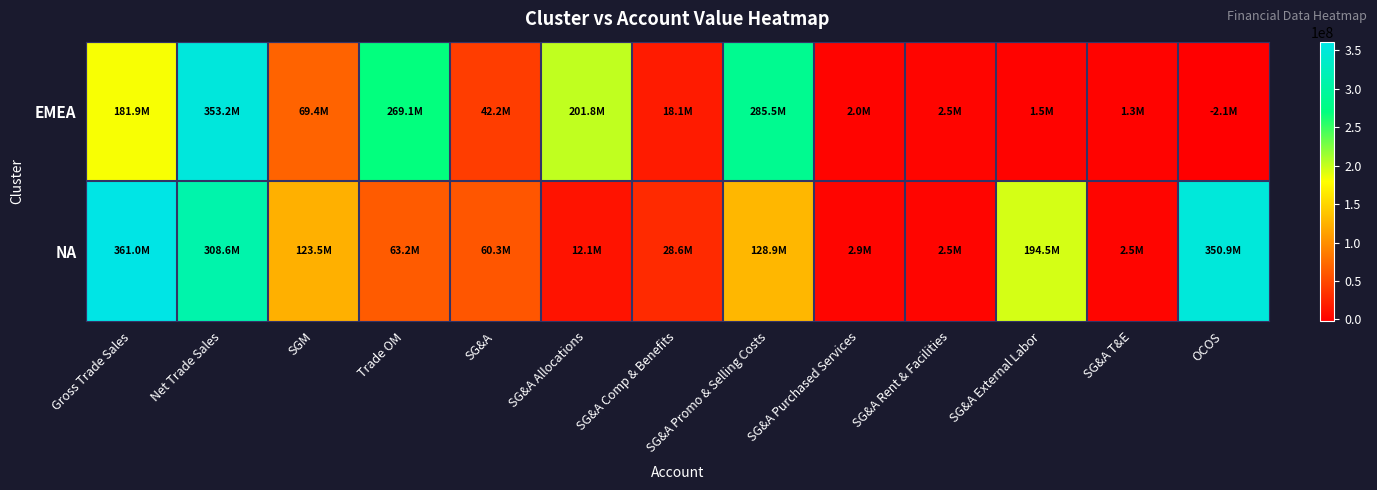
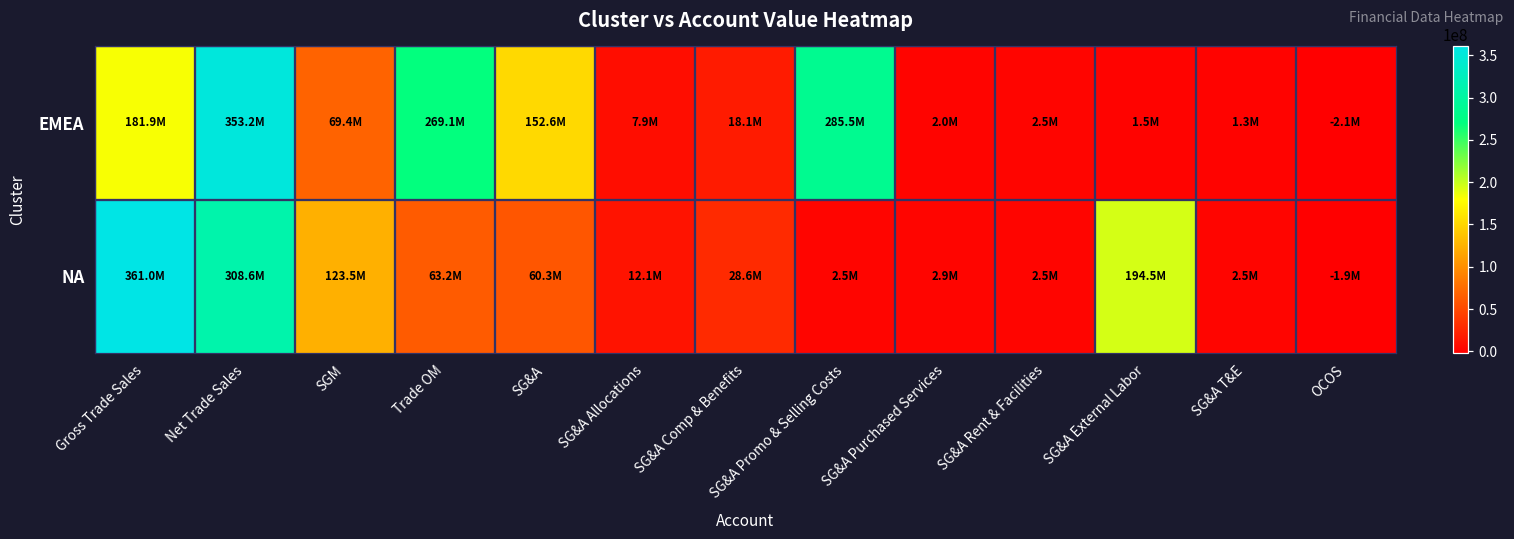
EMEA, SG&A: 42.2M -> 152.6M
EMEA, SG&A Allocations: 201.8M -> 7.9M
NA, SG&A Promo & Selling Costs: 128.9M -> 2.5M
NA, OCOS: 350.9M -> -1.9M
